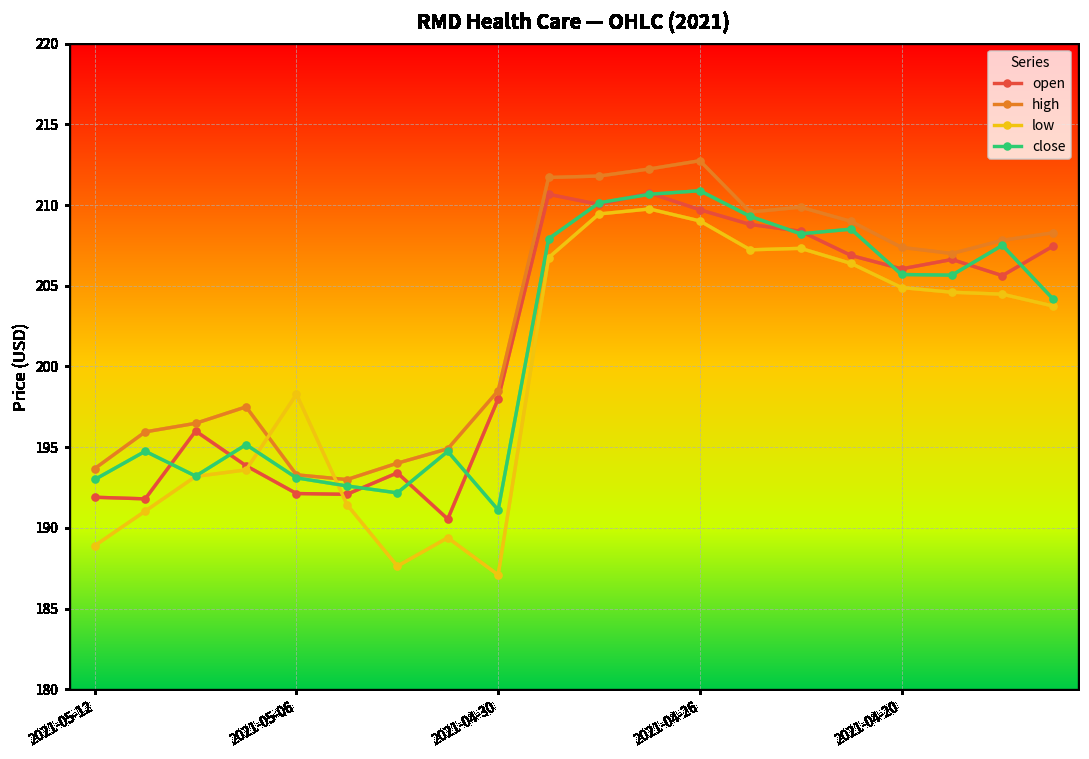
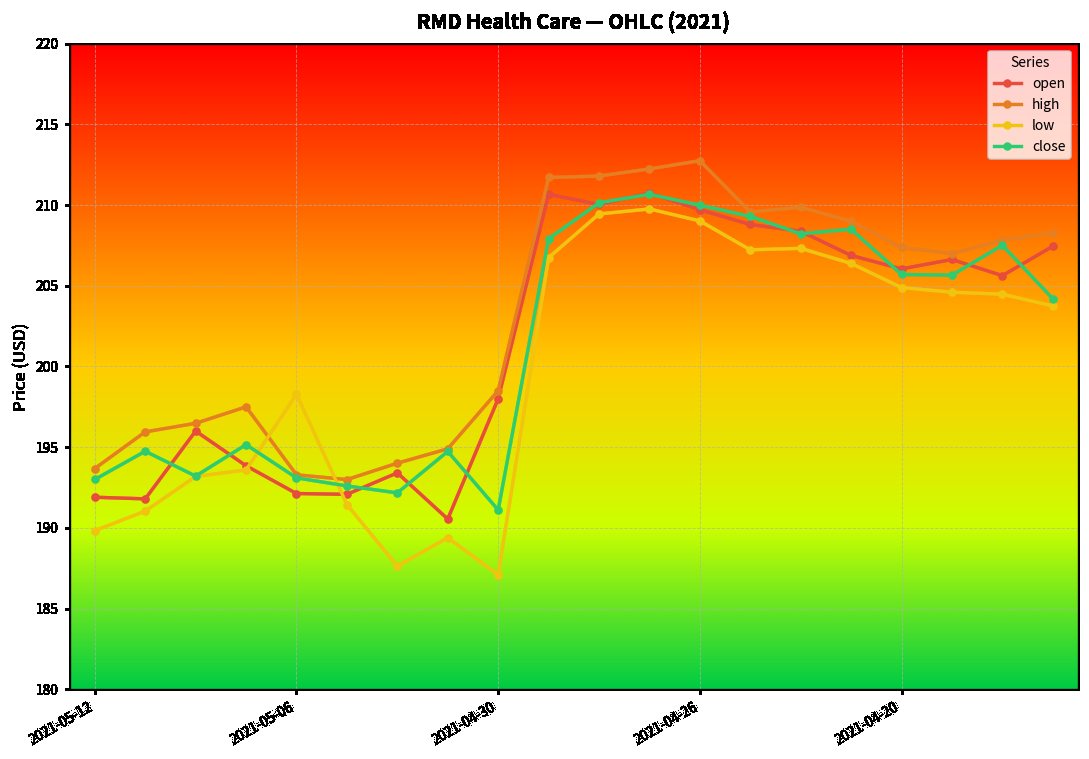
low, 2021-05-12: 188.9 -> 189.8
close, 2021-04-26: 210.9 -> 210.0
